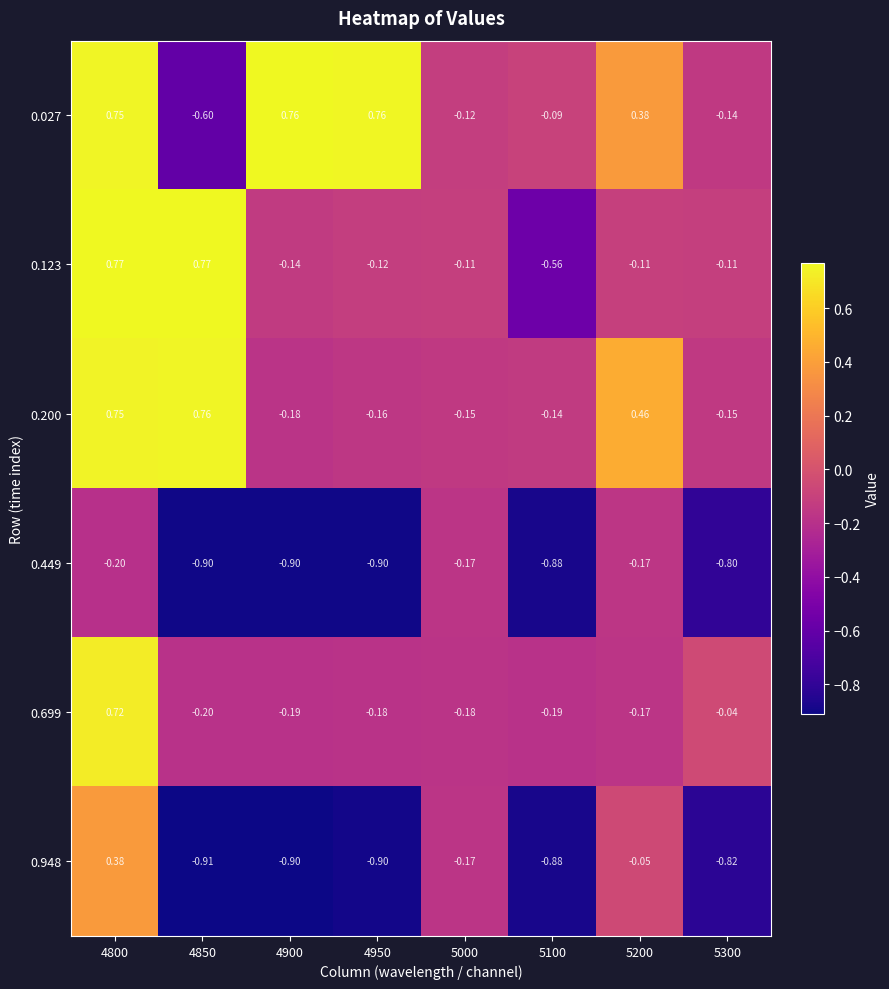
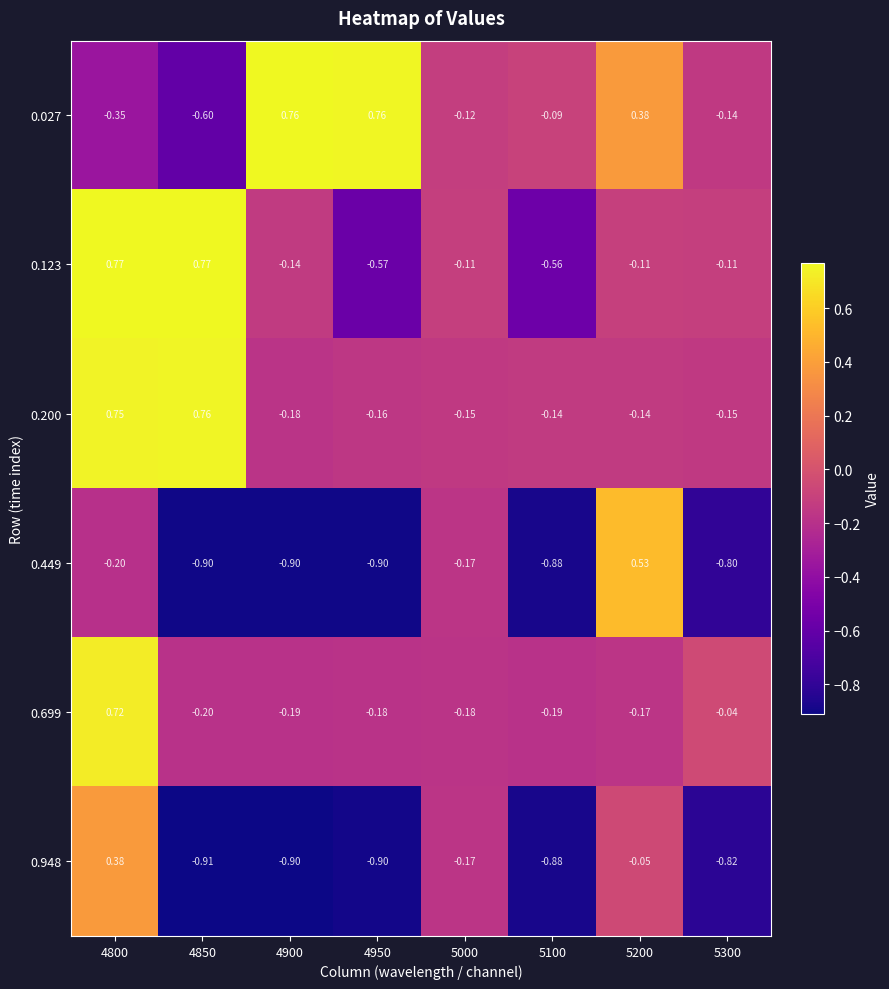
0.027, 4800: 0.75 -> -0.35
0.123, 4950: -0.12 -> -0.57
0.200, 5200: 0.46 -> -0.14
0.449, 5200: -0.17 -> 0.53
